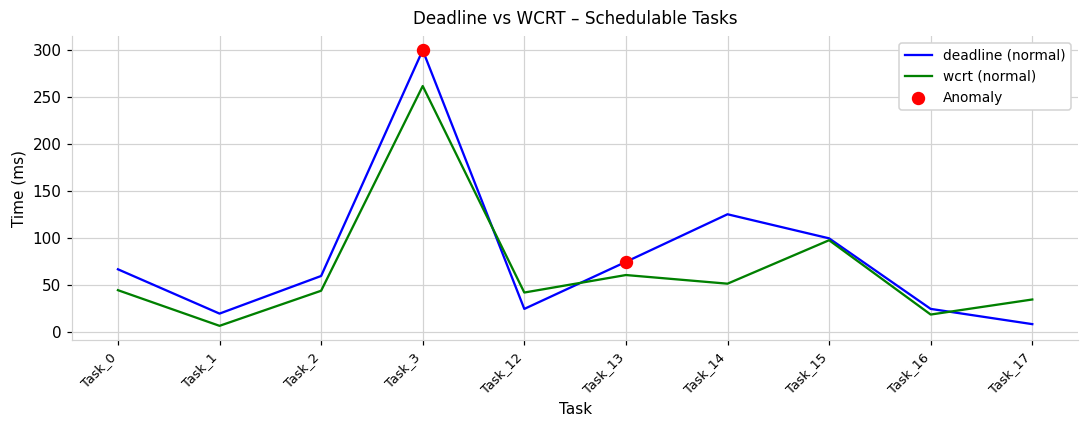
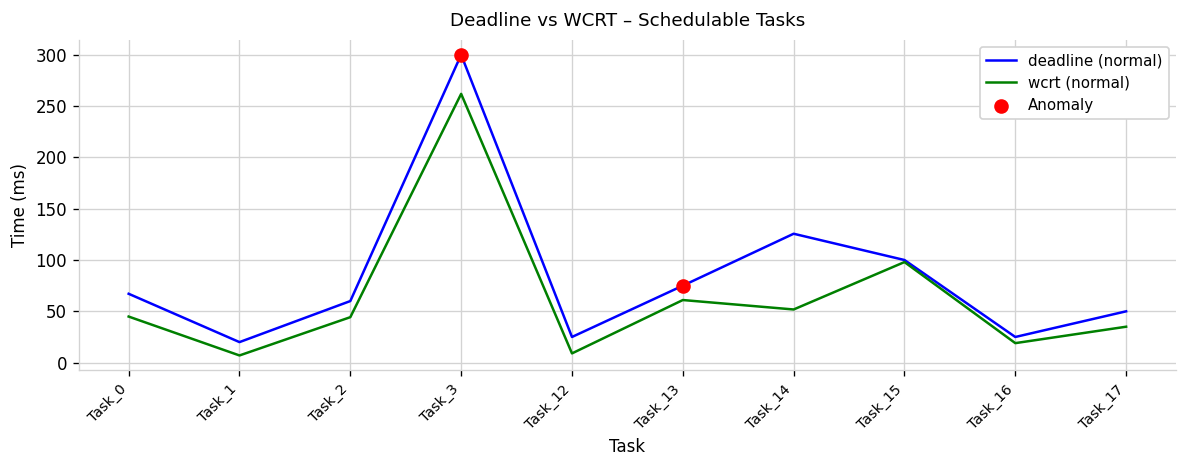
wcrt (normal), Task_12: 40 -> 10
deadline (normal), Task_17: 10 -> 50
